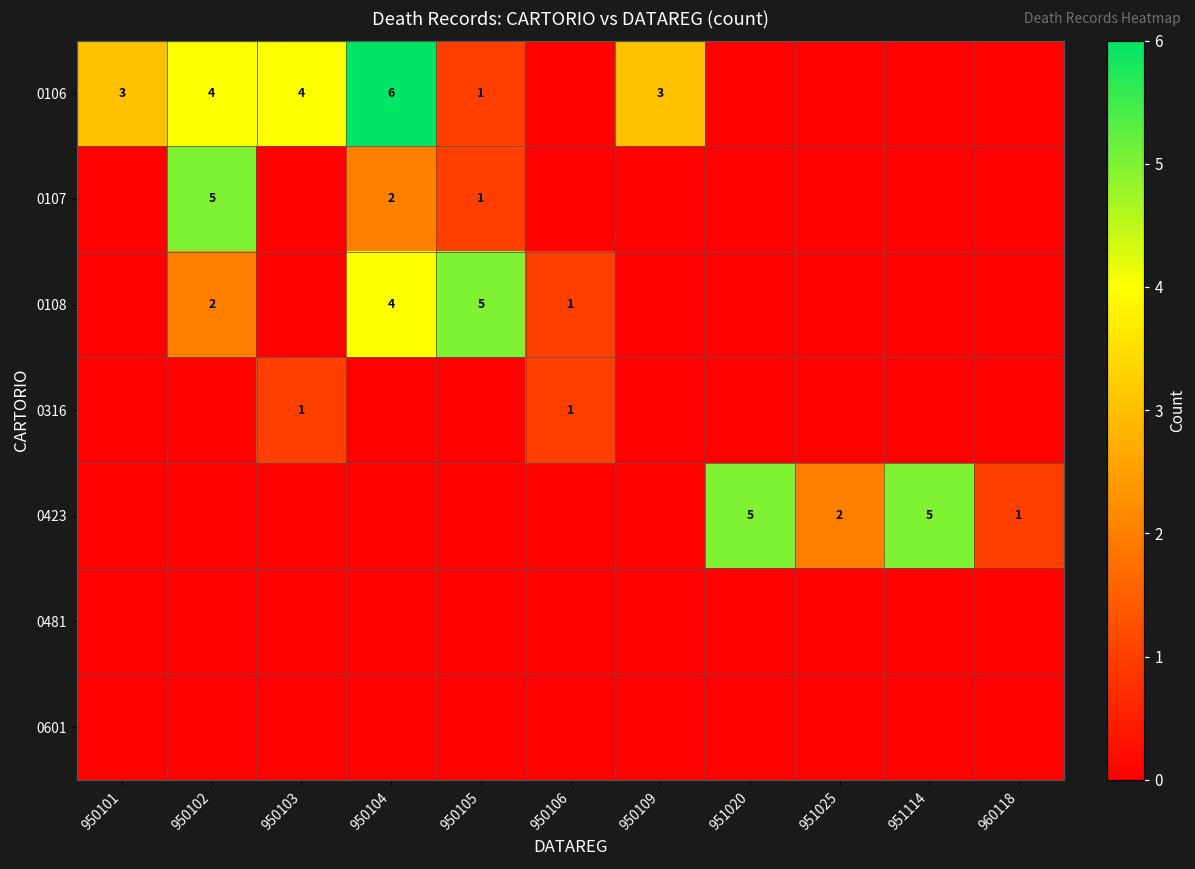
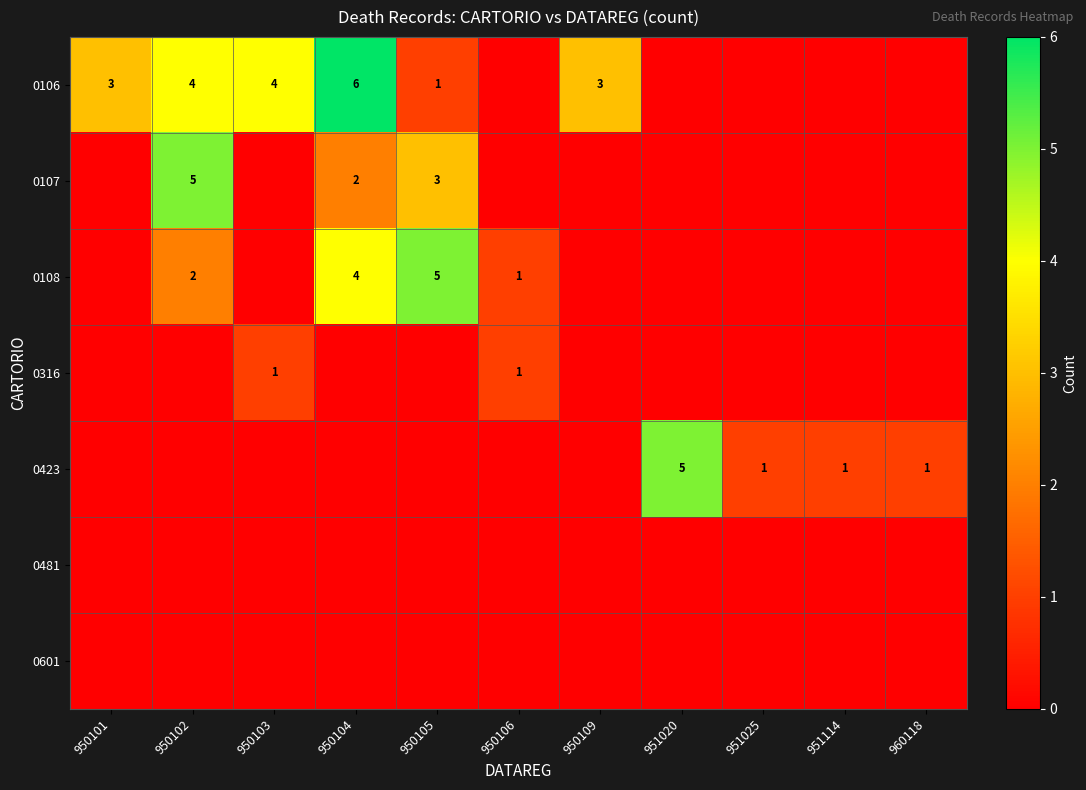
0107, 950105: 1 -> 3
0423, 951025: 2 -> 1
0423, 951114: 5 -> 1
